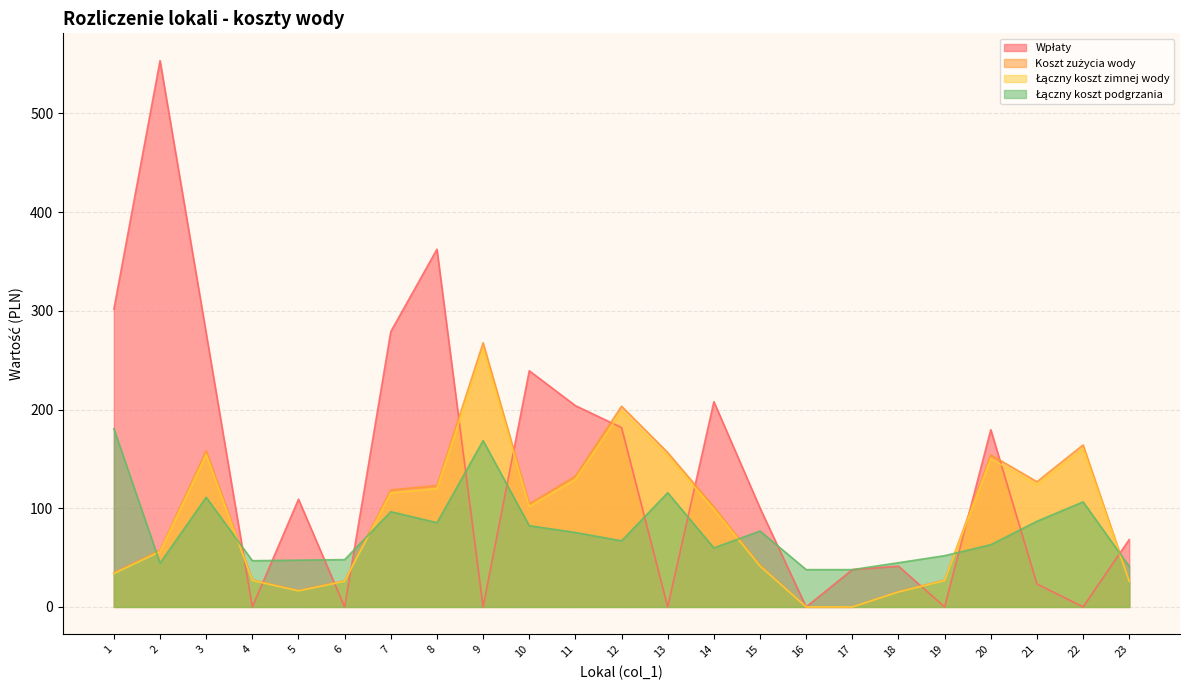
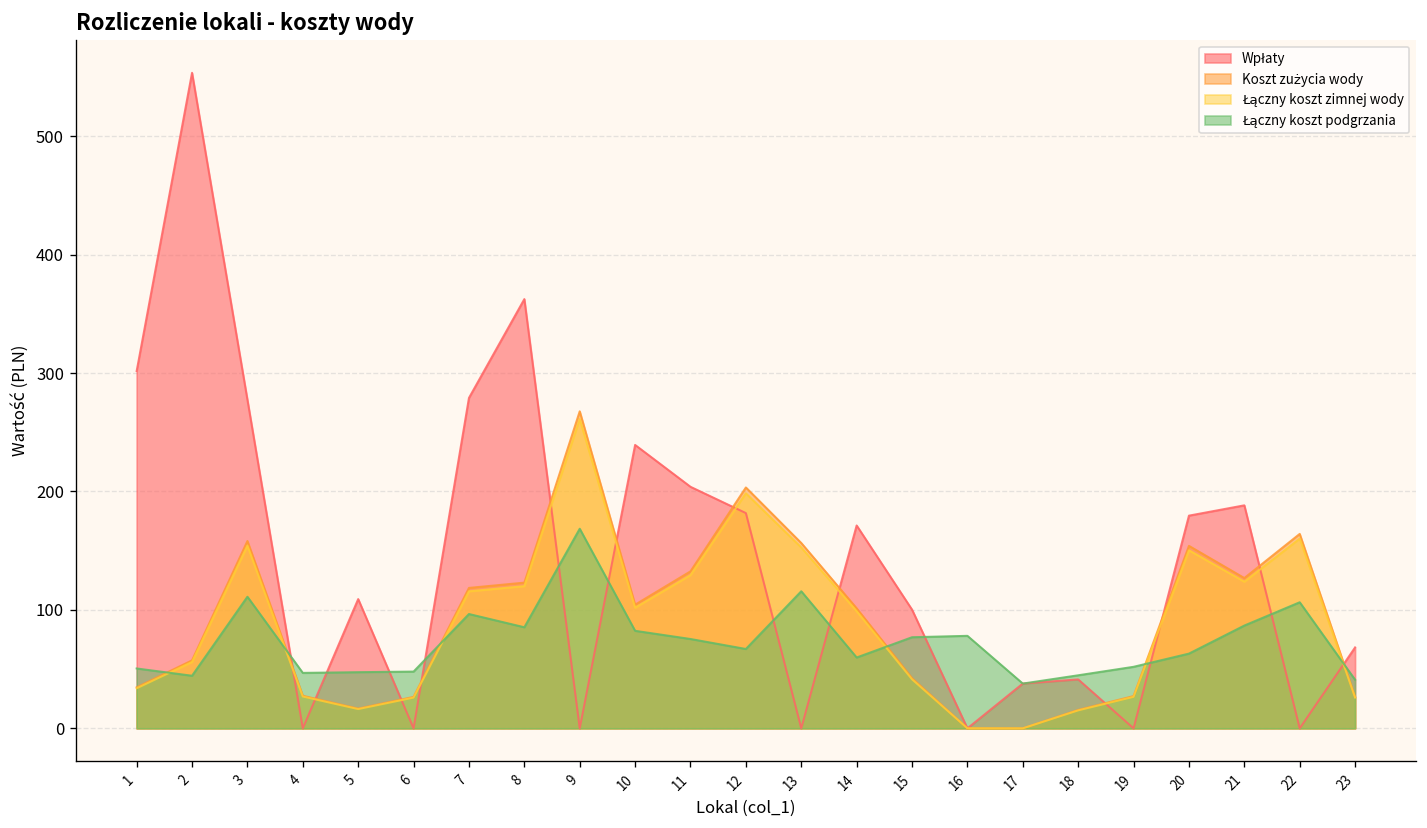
Łączny koszt podgrzania, 1: 180 -> 50
Wpłaty, 14: 210 -> 170
Łączny koszt podgrzania, 16: 40 -> 80
Wpłaty, 21: 20 -> 190
